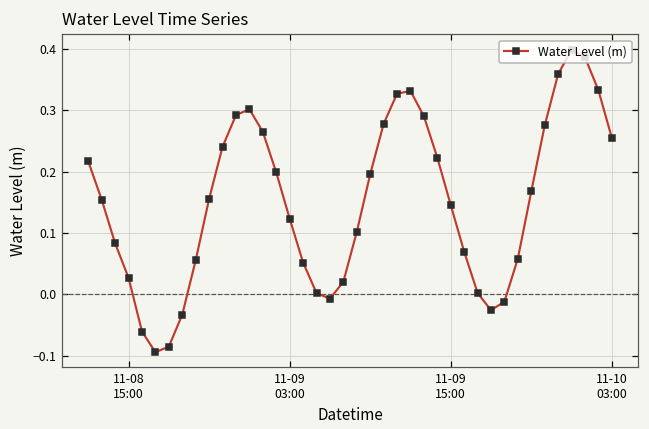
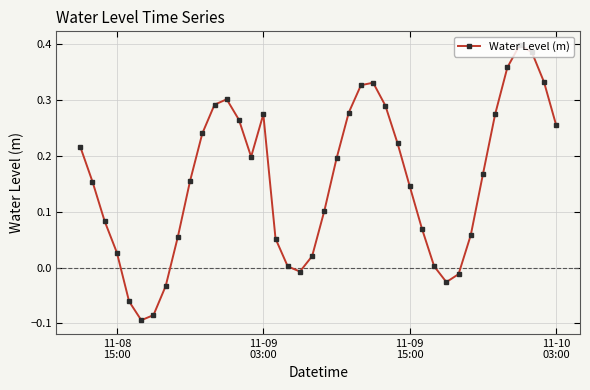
11-09 03:00: 0.12 -> 0.27
